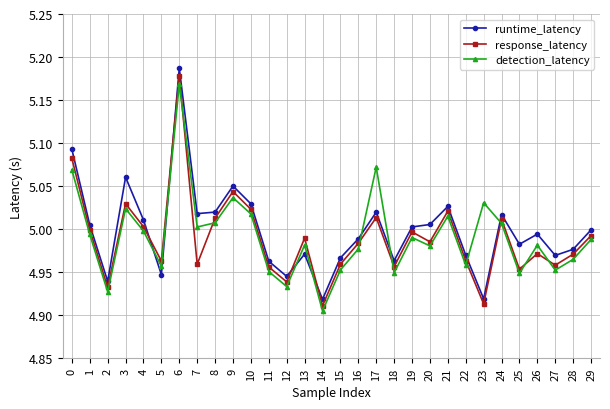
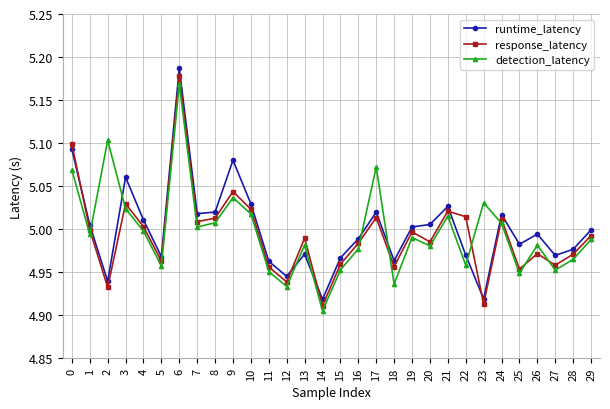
response_latency, 0: 5.08 -> 5.10
detection_latency, 2: 4.93 -> 5.10
runtime_latency, 5: 4.95 -> 4.97
response_latency, 7: 4.96 -> 5.01
runtime_latency, 9: 5.05 -> 5.08
detection_latency, 18: 4.95 -> 4.94
response_latency, 22: 4.96 -> 5.01
